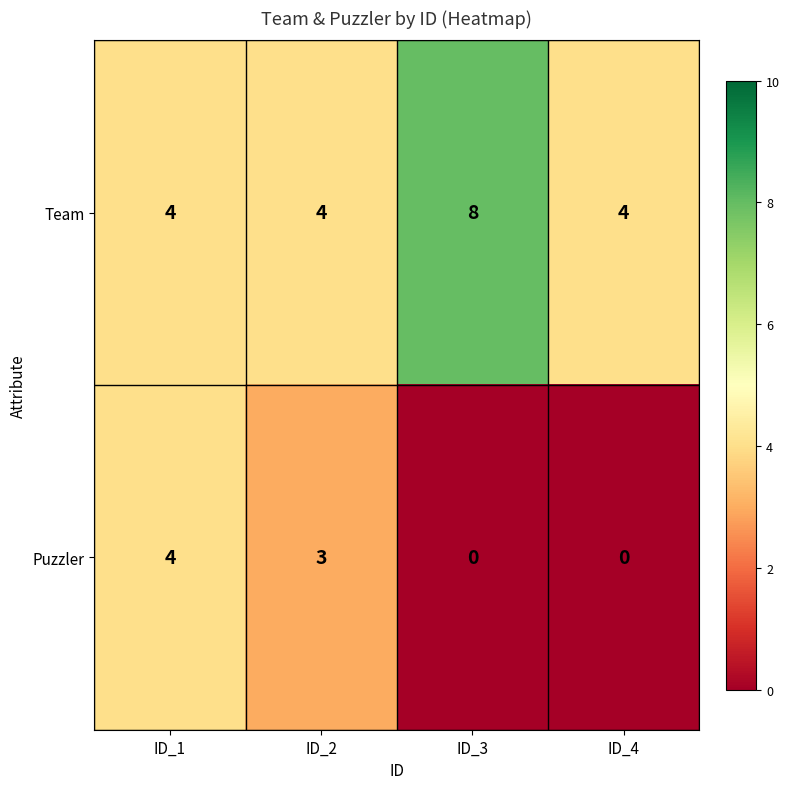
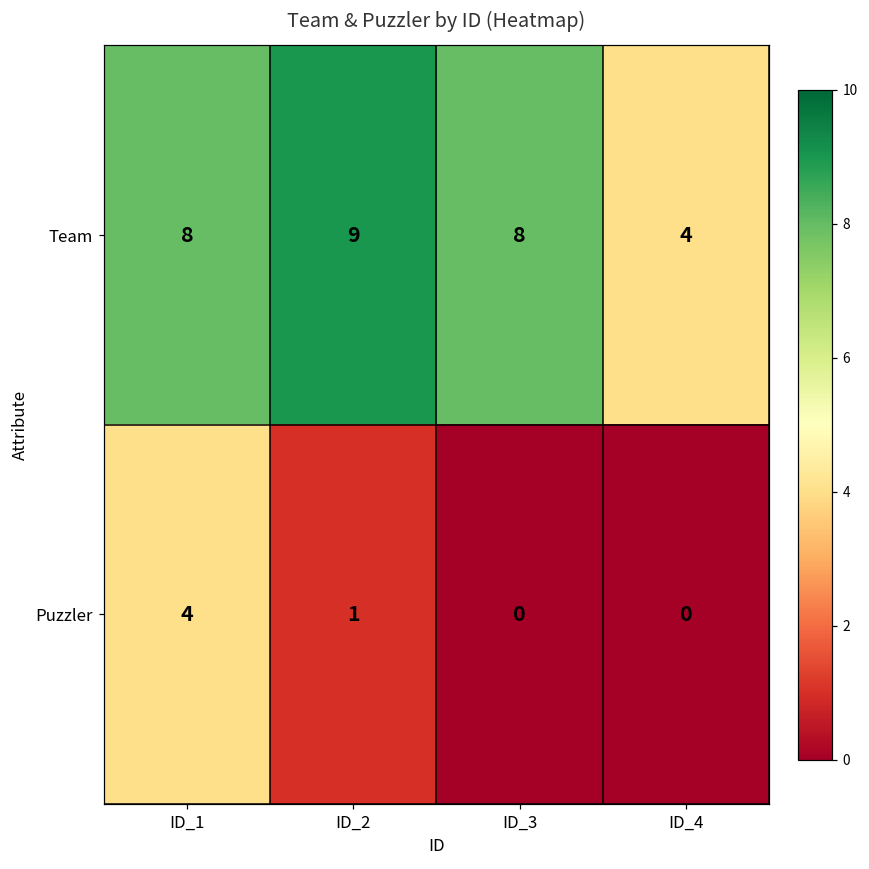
Team, ID_1: 4 -> 8
Team, ID_2: 4 -> 9
Puzzler, ID_2: 3 -> 1
